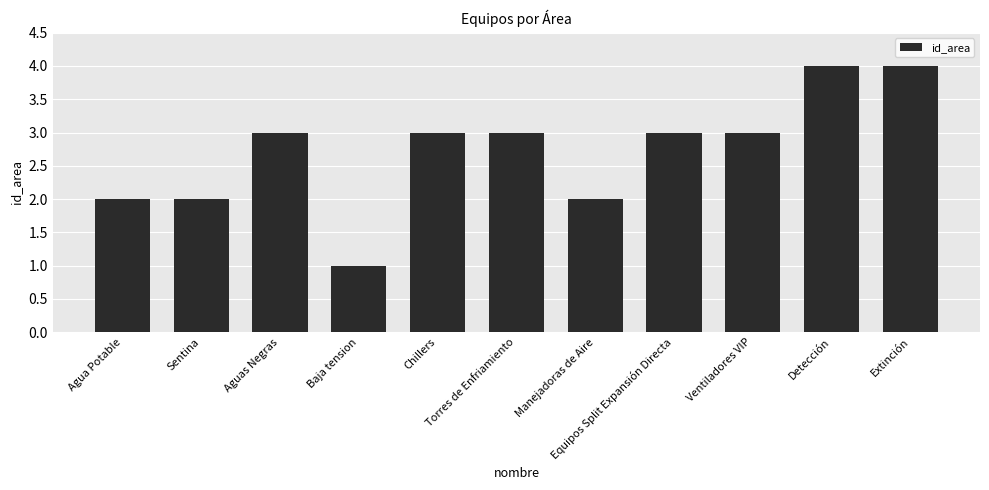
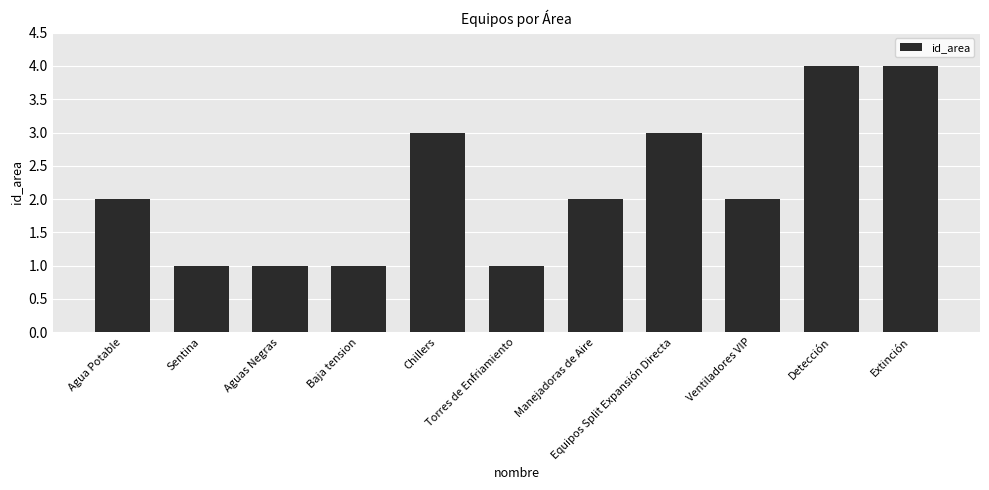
Sentina: 2 -> 1
Aguas Negras: 3 -> 1
Torres de Enfriamiento: 3 -> 1
Ventiladores VIP: 3 -> 2
